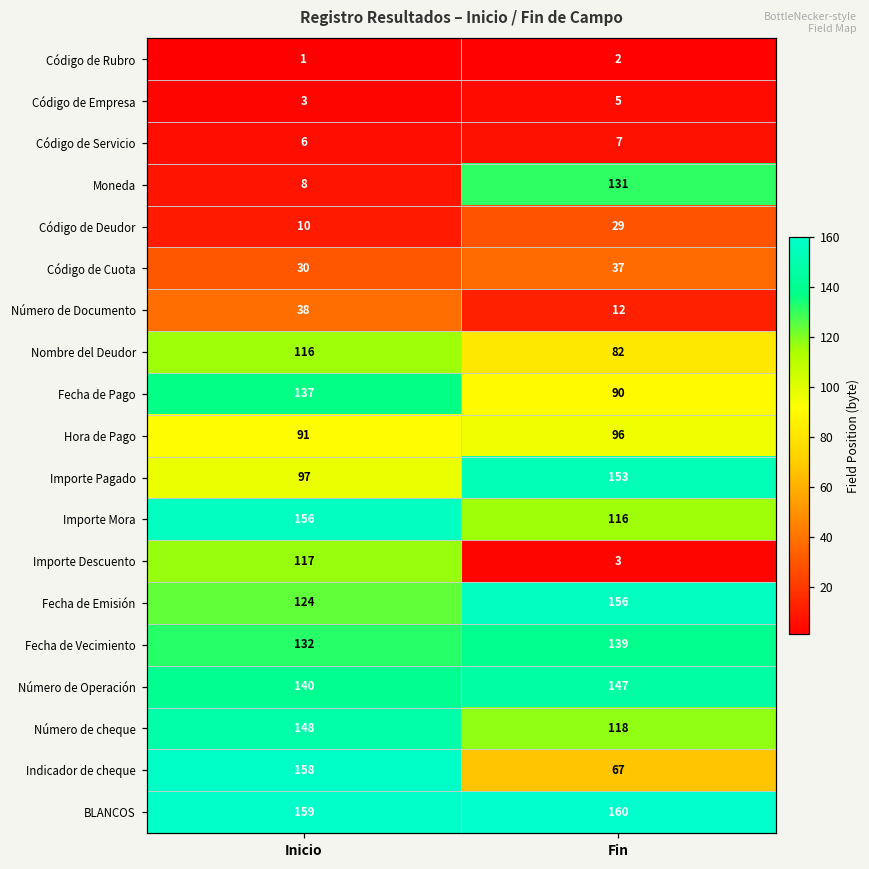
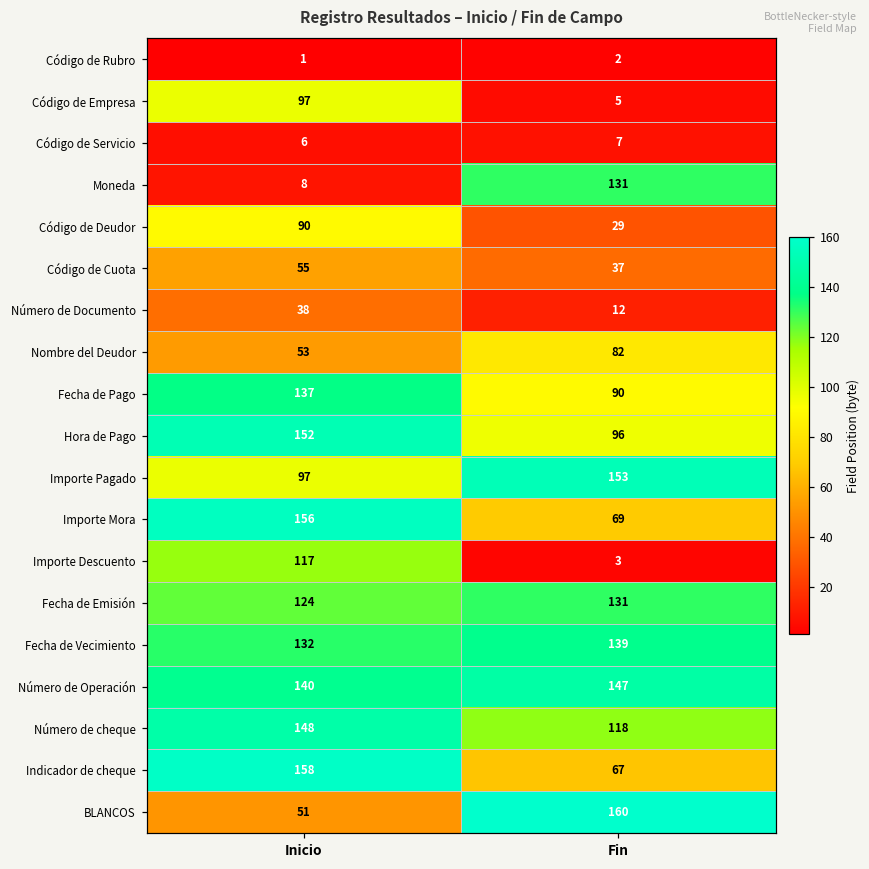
Código de Empresa, Inicio: 3 -> 97
Código de Deudor, Inicio: 10 -> 90
Código de Cuota, Inicio: 30 -> 55
Nombre del Deudor, Inicio: 116 -> 53
Hora de Pago, Inicio: 91 -> 152
Importe Mora, Fin: 116 -> 69
Fecha de Emisión, Fin: 156 -> 131
BLANCOS, Inicio: 159 -> 51
